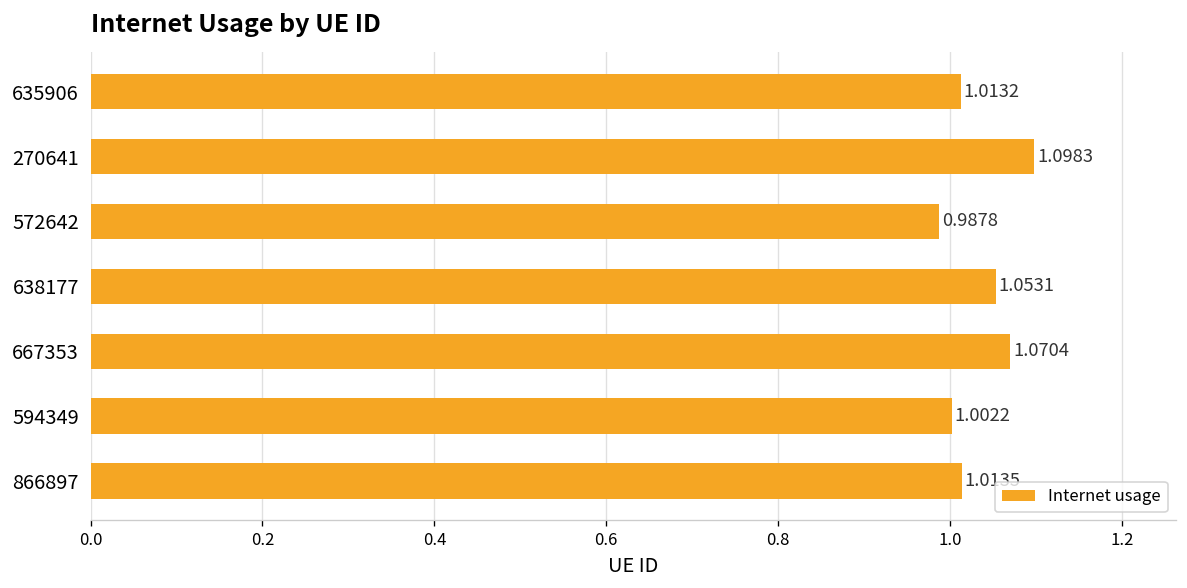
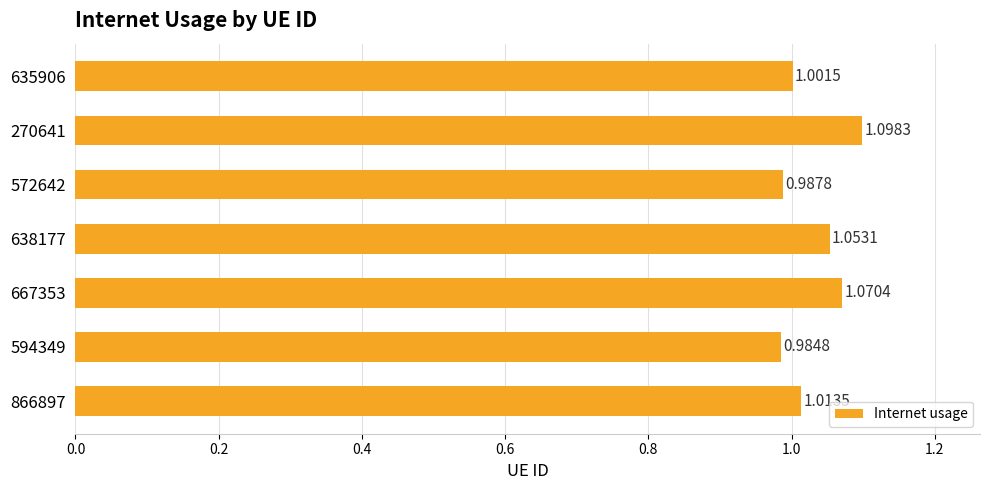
635906: 1.0132 -> 1.0015
594349: 1.0022 -> 0.9848
